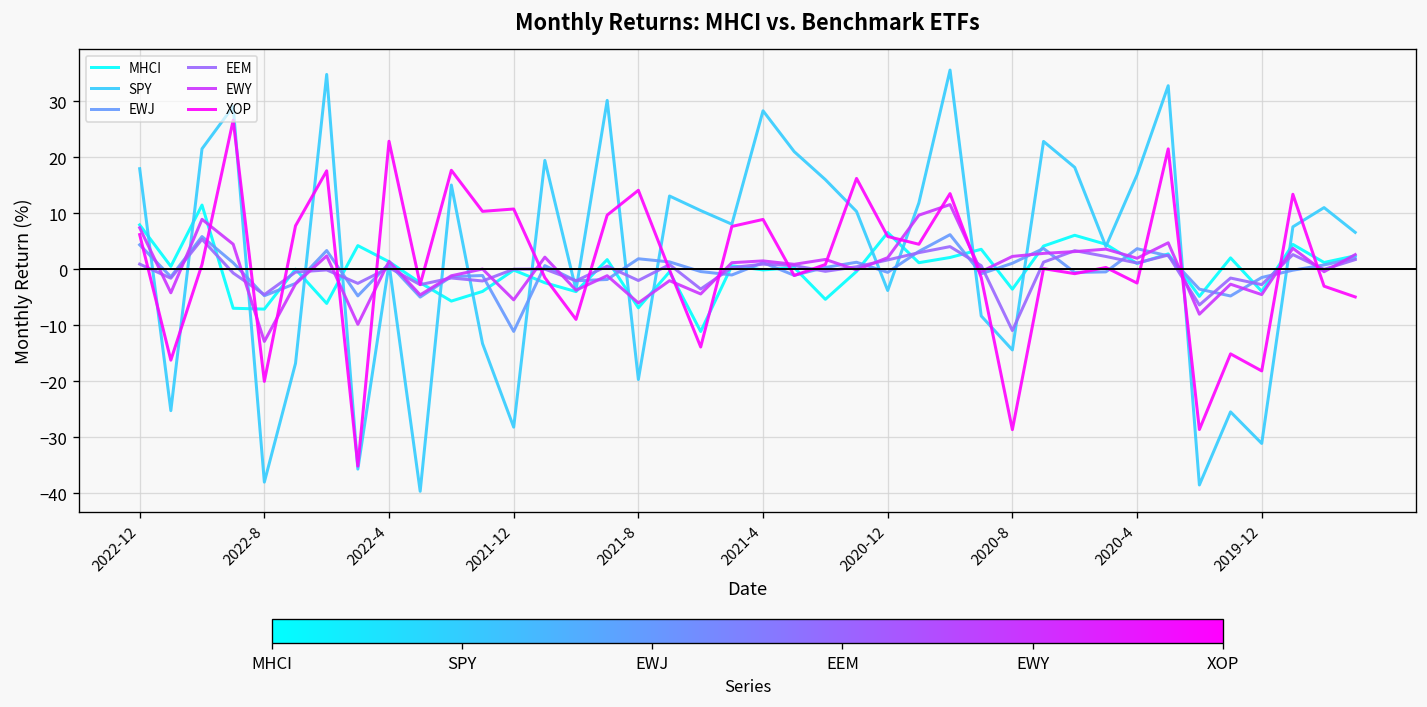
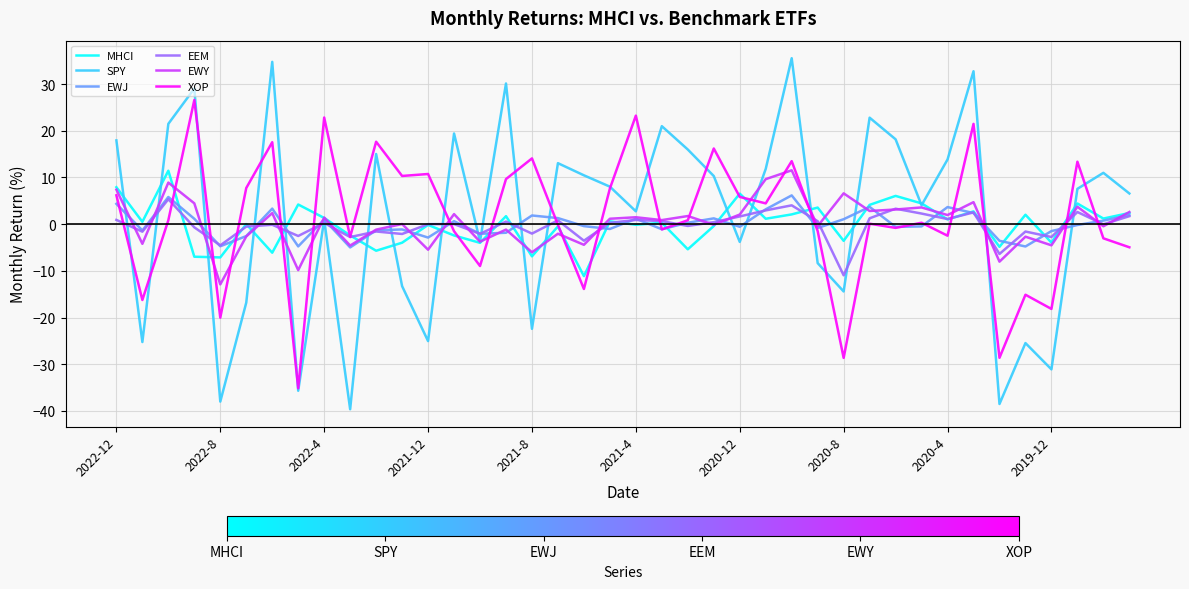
SPY, 2021-12: -28 -> -25
EWJ, 2021-12: -11 -> -3
SPY, 2021-8: -20 -> -22
SPY, 2021-4: 28 -> 3
XOP, 2021-4: 9 -> 23
EWY, 2020-8: 2 -> 7
SPY, 2020-4: 17 -> 14
